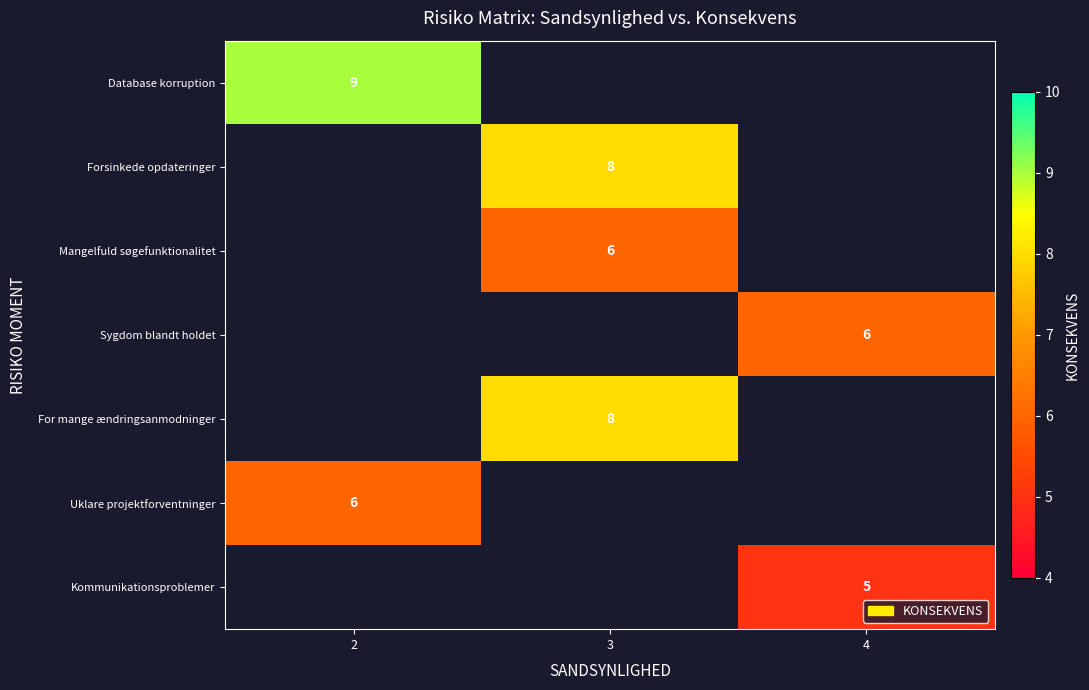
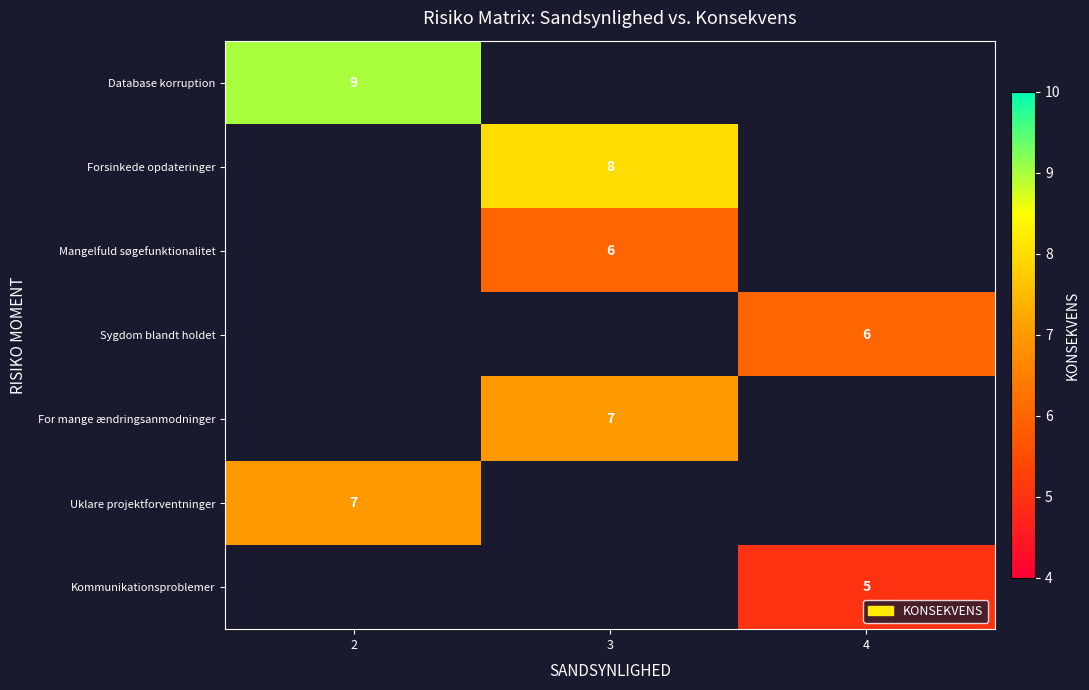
For mange ændringsanmodninger, 3: 8 -> 7
Uklare projektforventninger, 2: 6 -> 7
